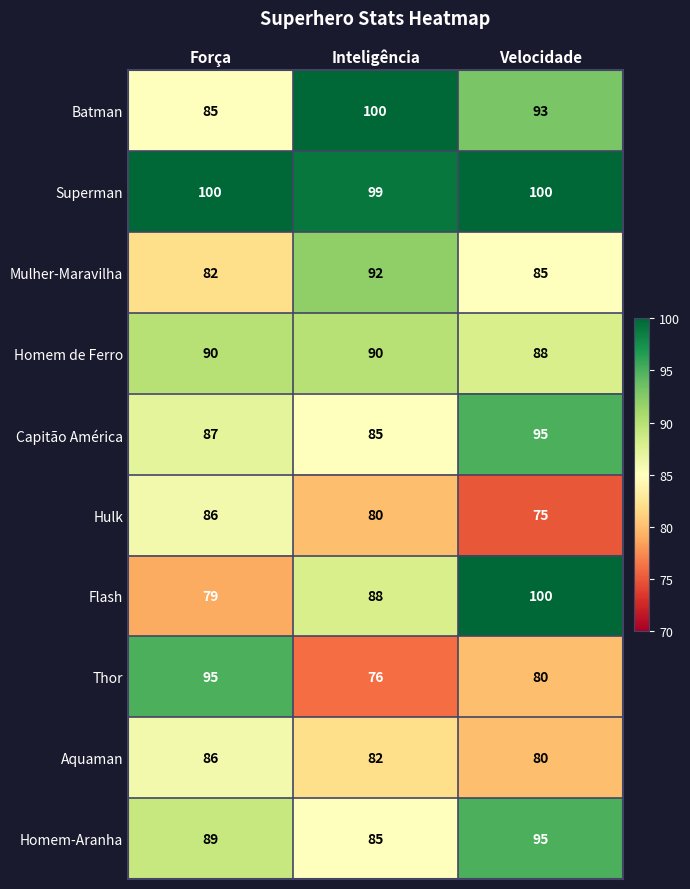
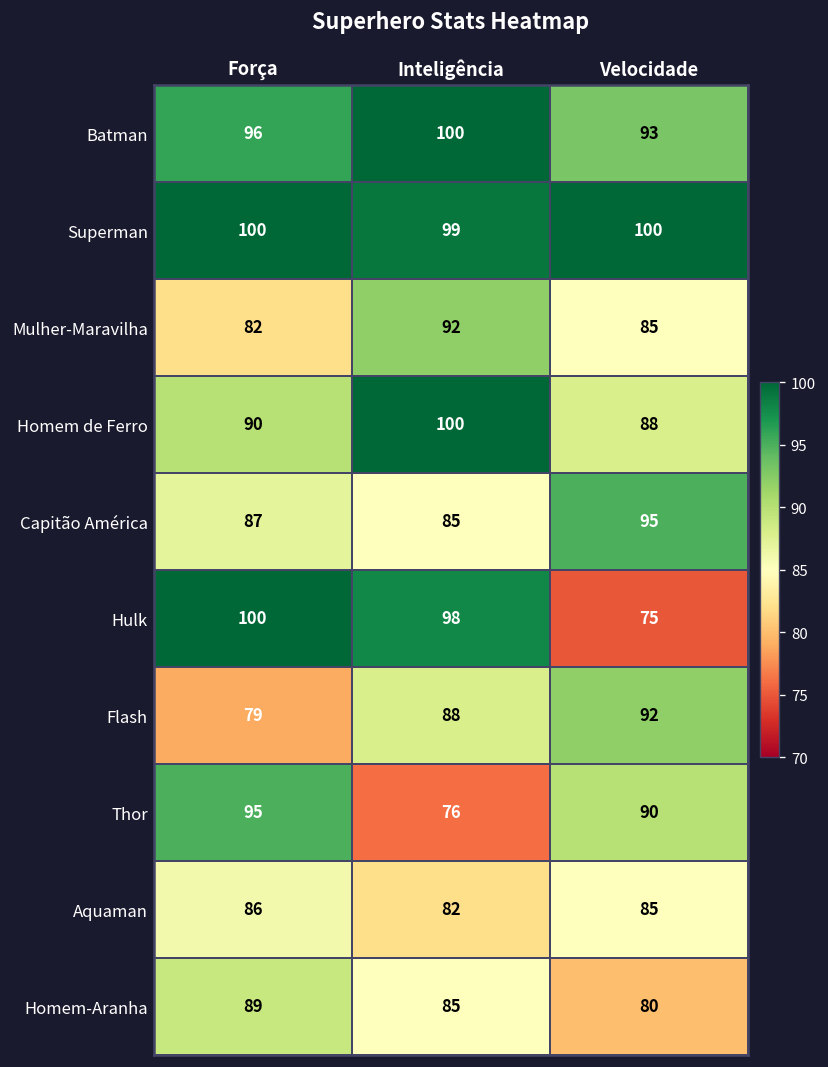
Batman, Força: 85 -> 96
Homem de Ferro, Inteligência: 90 -> 100
Hulk, Força: 86 -> 100
Hulk, Inteligência: 80 -> 98
Flash, Velocidade: 100 -> 92
Thor, Velocidade: 80 -> 90
Aquaman, Velocidade: 80 -> 85
Homem-Aranha, Velocidade: 95 -> 80
